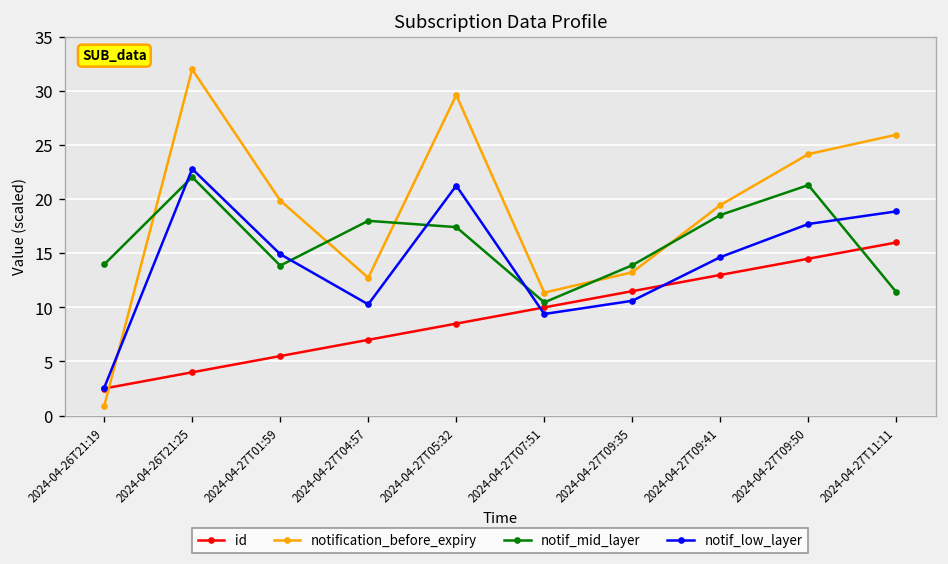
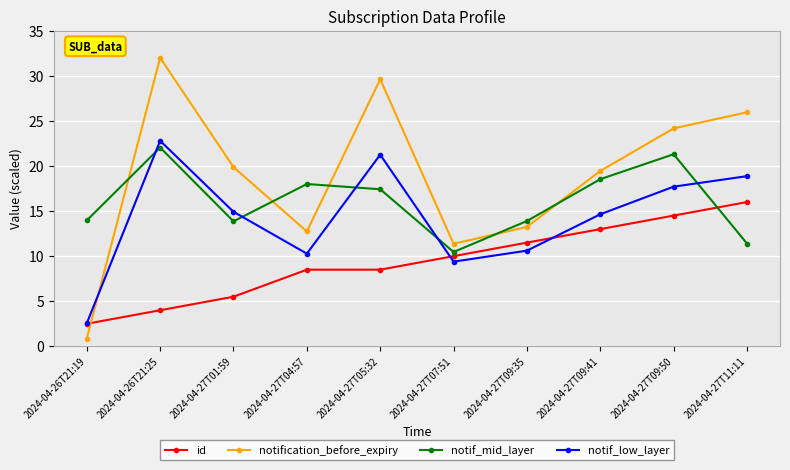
id, 2024-04-27T04:57: 7 -> 9
